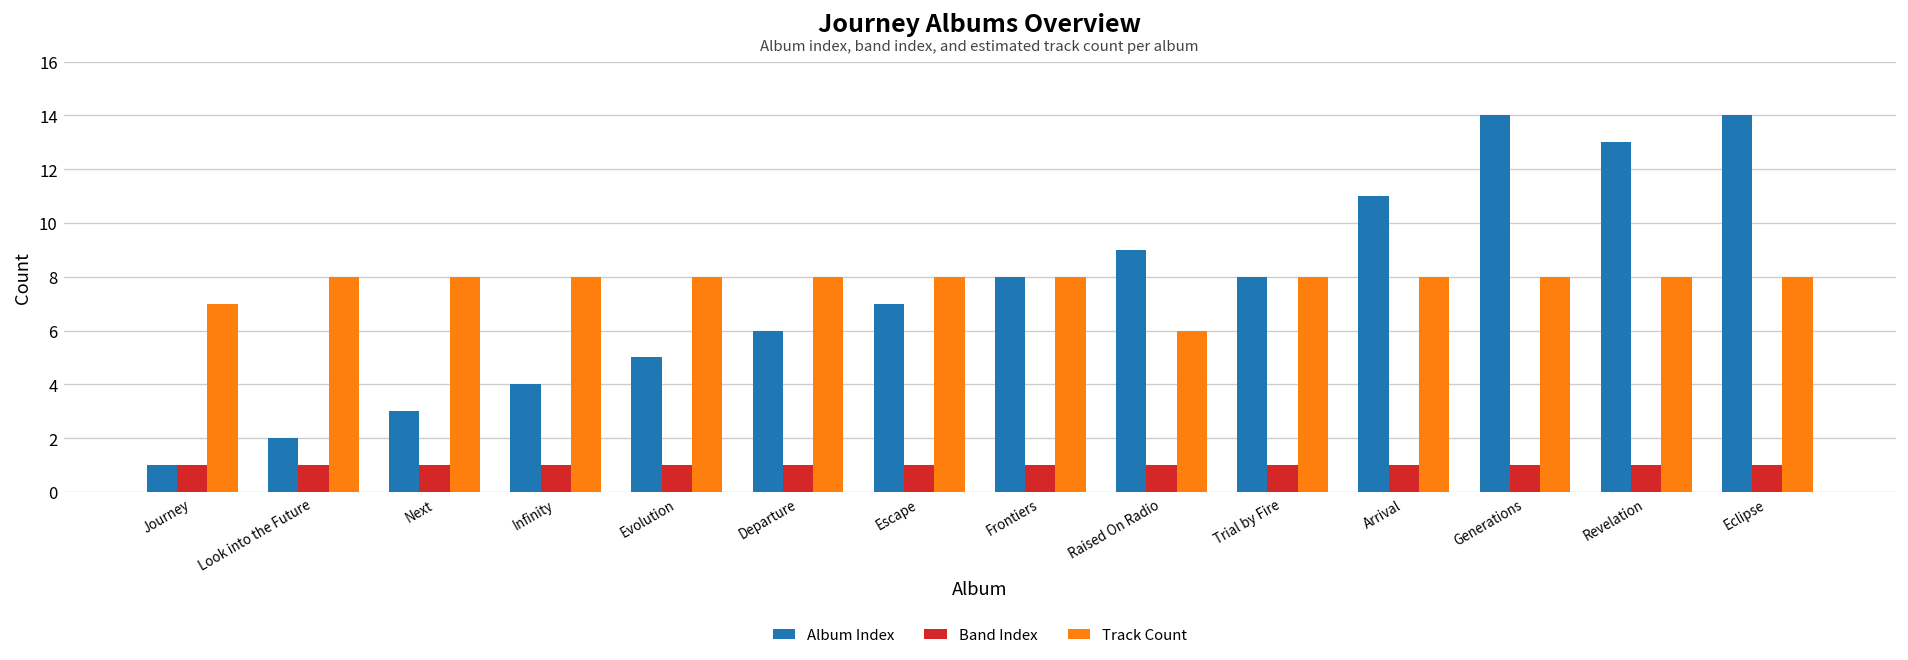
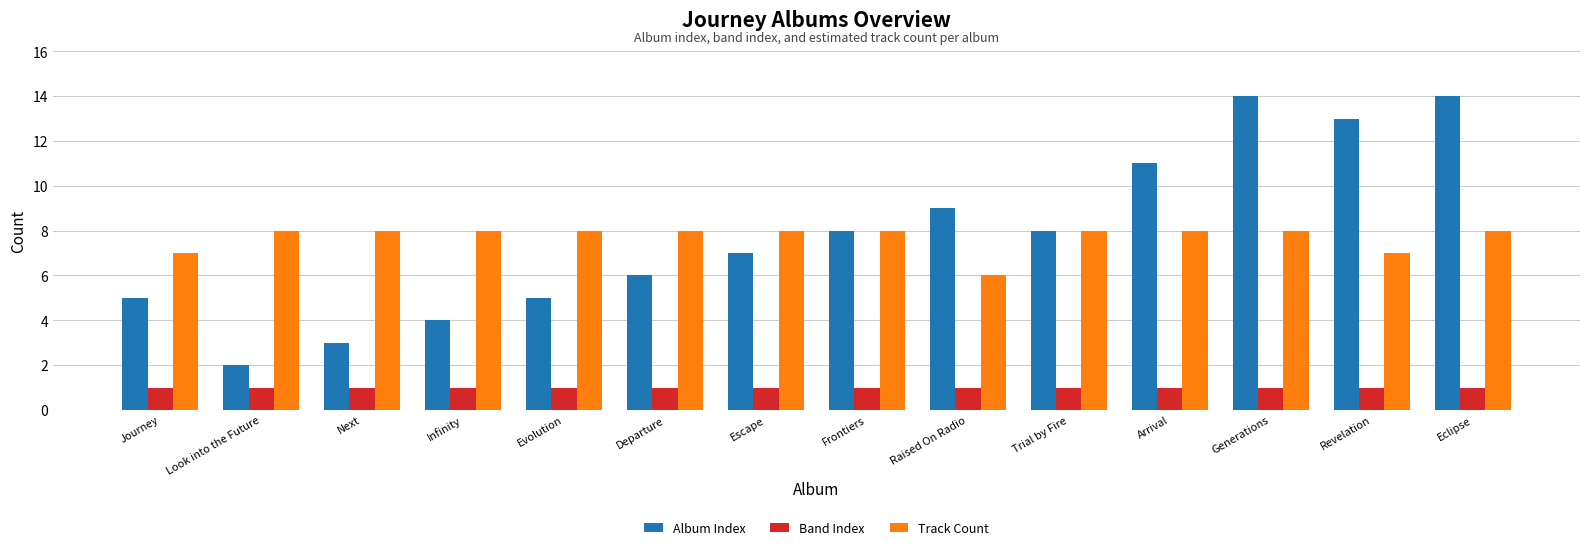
Album Index, Journey: 1 -> 5
Track Count, Revelation: 8 -> 7
